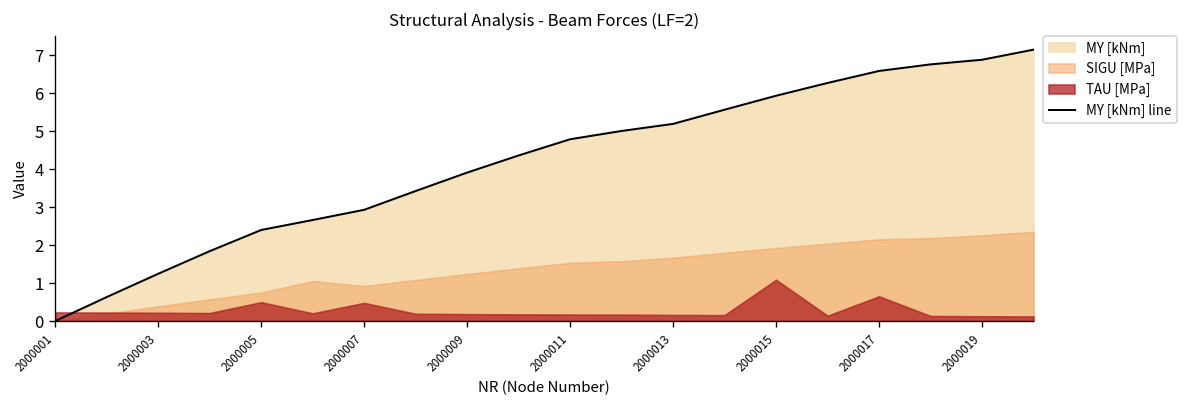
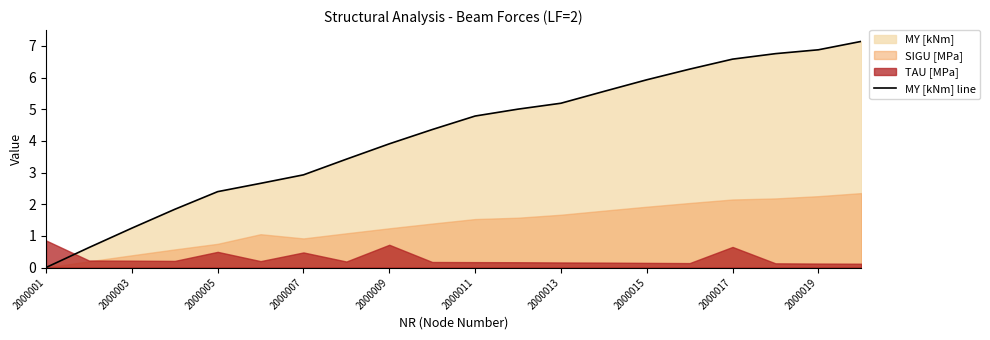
TAU [MPa], 2000001: 0.2 -> 0.9
TAU [MPa], 2000009: 0.2 -> 0.7
TAU [MPa], 2000015: 1.1 -> 0.1
